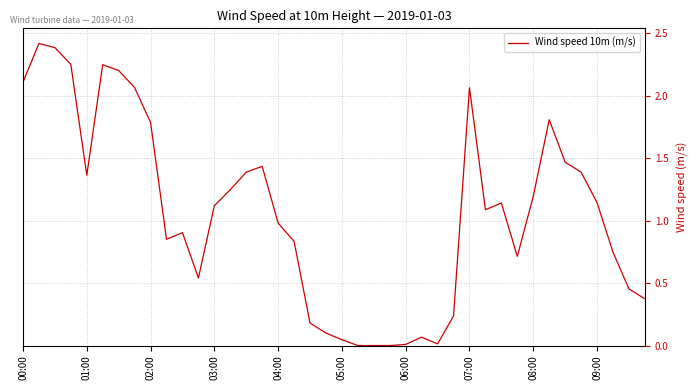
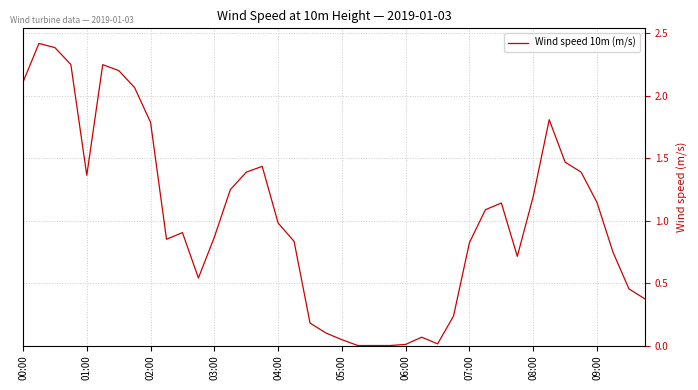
03:00: 1.12 -> 0.87
07:00: 2.06 -> 0.82
